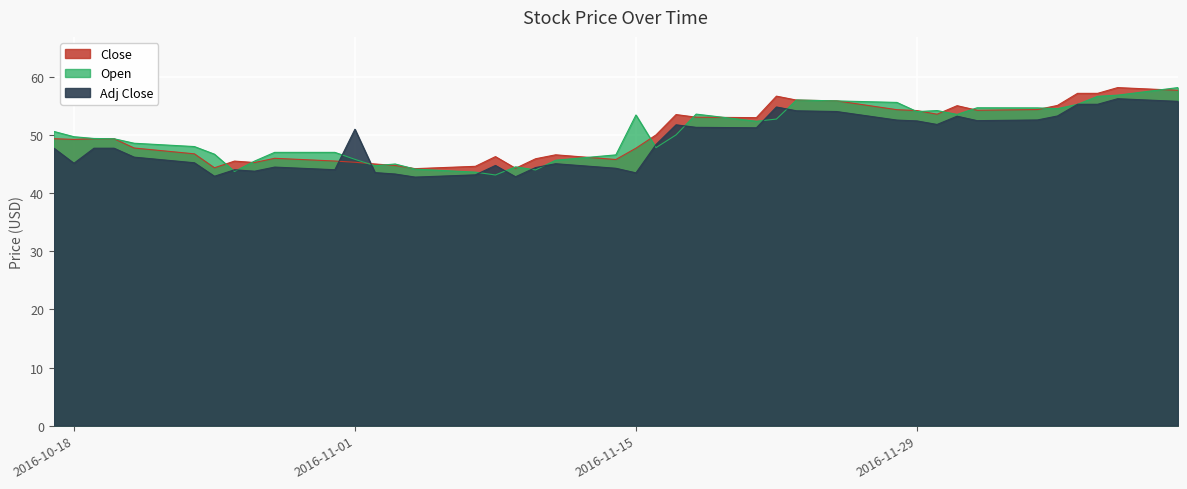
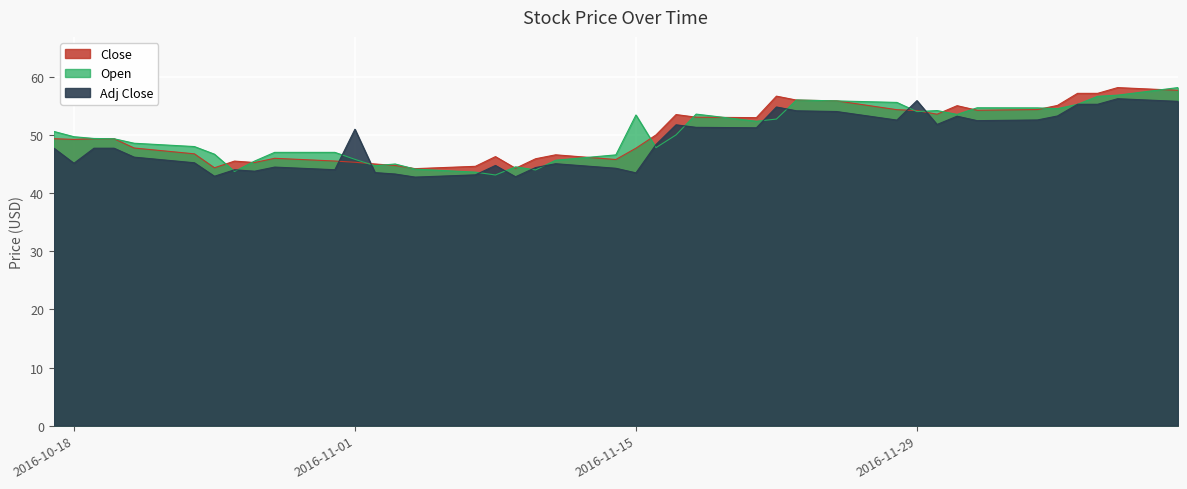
Adj Close, 2016-11-29: 52 -> 56
